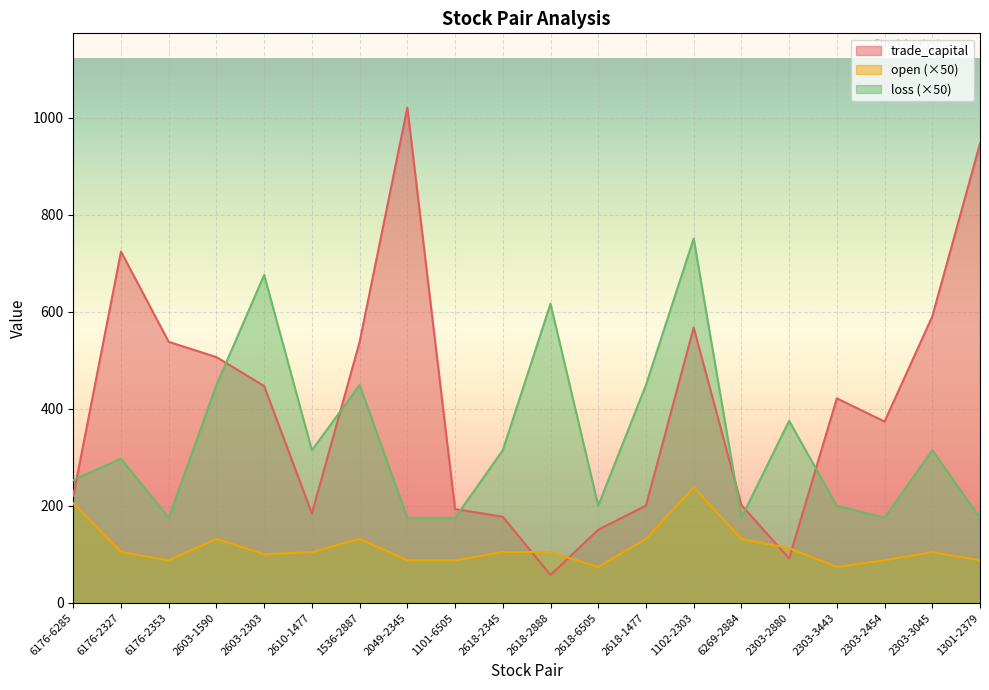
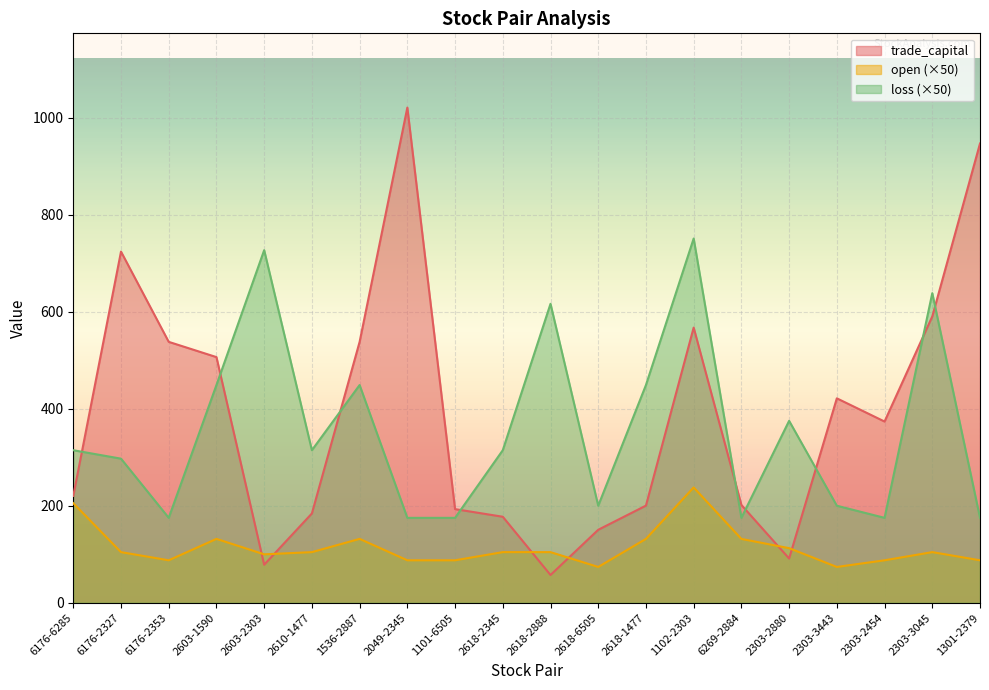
loss (×50), 6176-6285: 250 -> 310
trade_capital, 2603-2303: 450 -> 80
loss (×50), 2603-2303: 680 -> 730
loss (×50), 2303-3045: 310 -> 640
